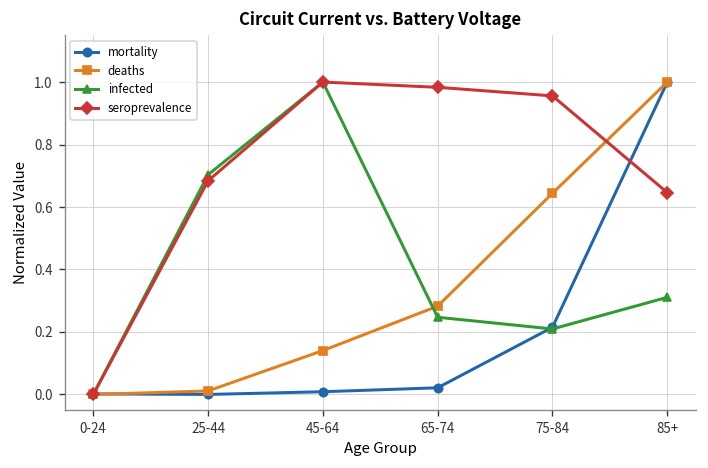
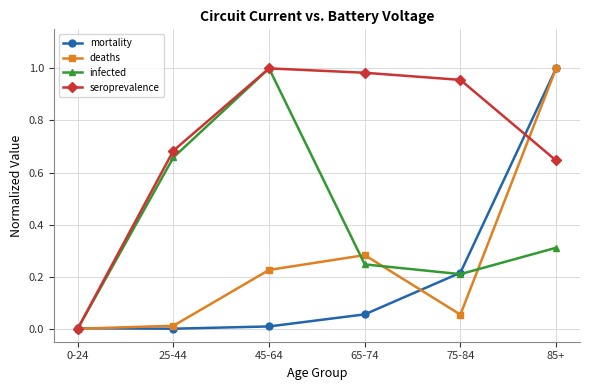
infected, 25-44: 0.70 -> 0.66
deaths, 45-64: 0.14 -> 0.23
mortality, 65-74: 0.02 -> 0.06
deaths, 75-84: 0.64 -> 0.05
